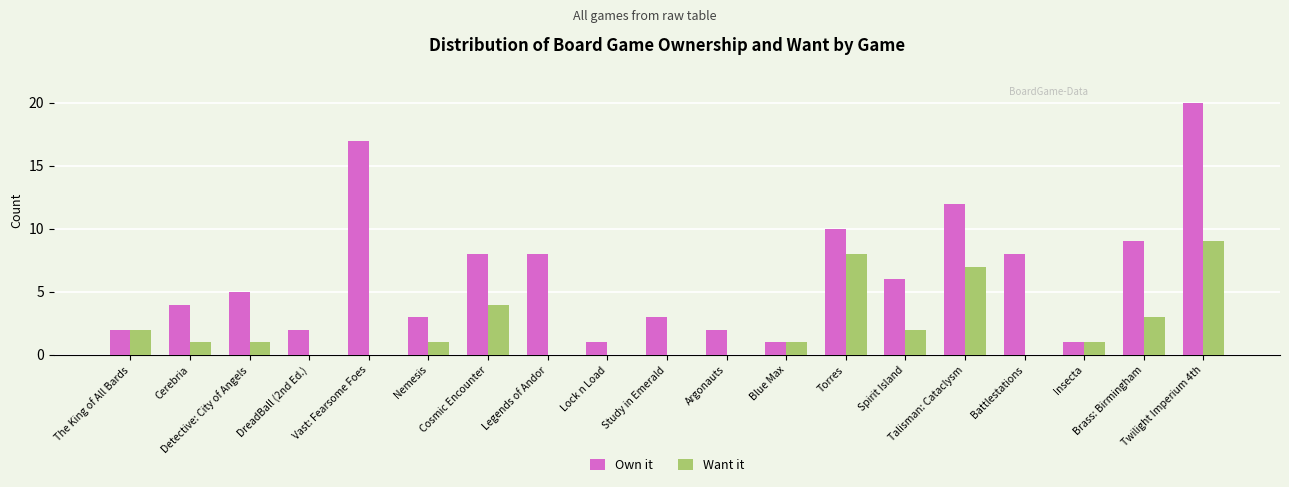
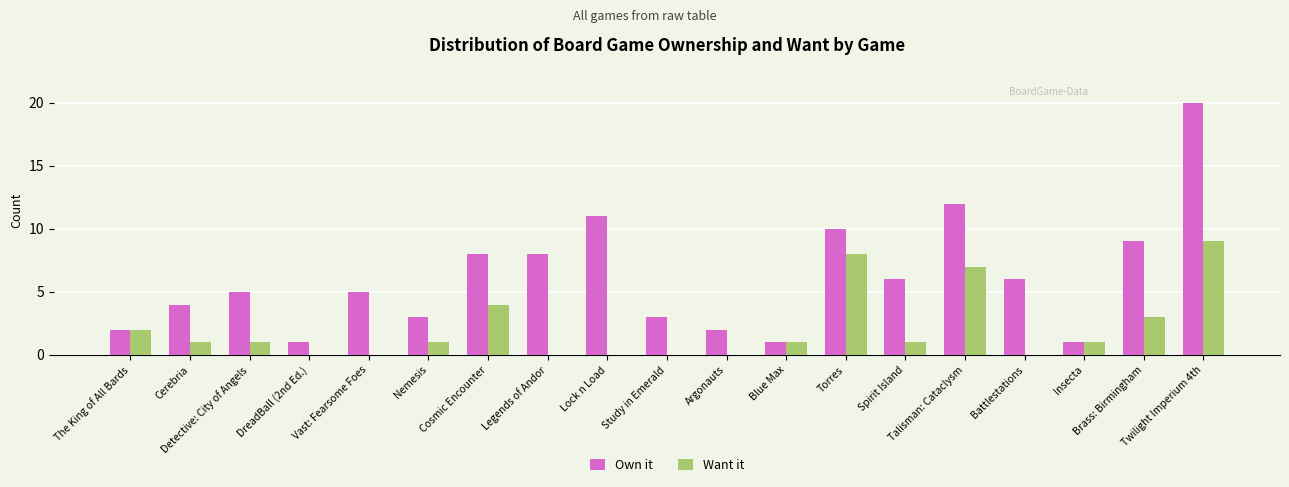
Own it, DreadBall (2nd Ed.): 2 -> 1
Own it, Vast: Fearsome Foes: 17 -> 5
Own it, Lock n Load: 1 -> 11
Want it, Spirit Island: 2 -> 1
Own it, Battlestations: 8 -> 6
